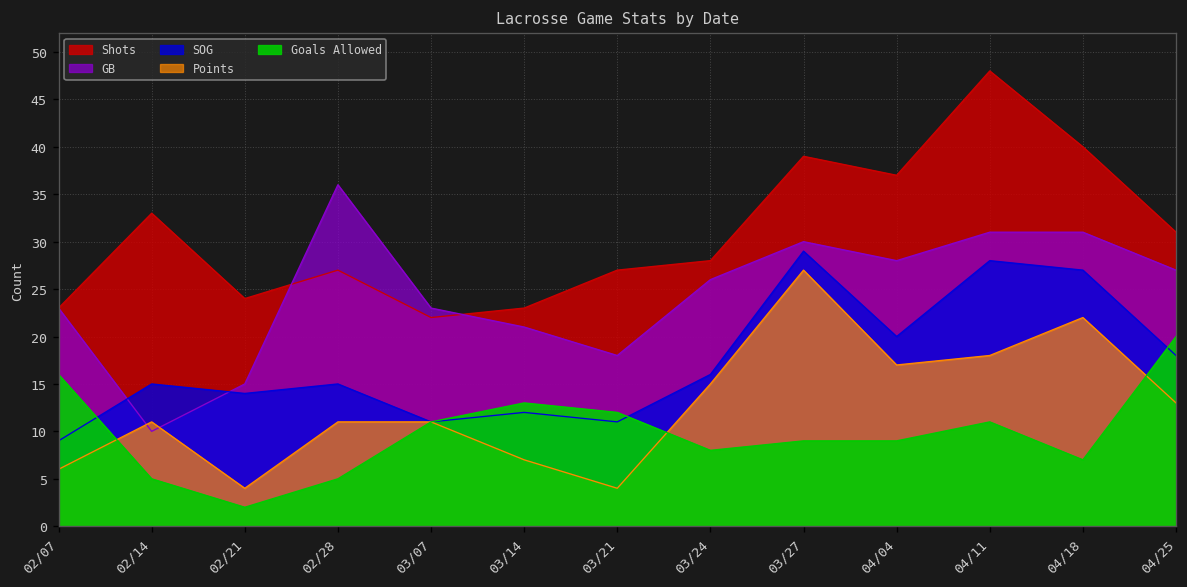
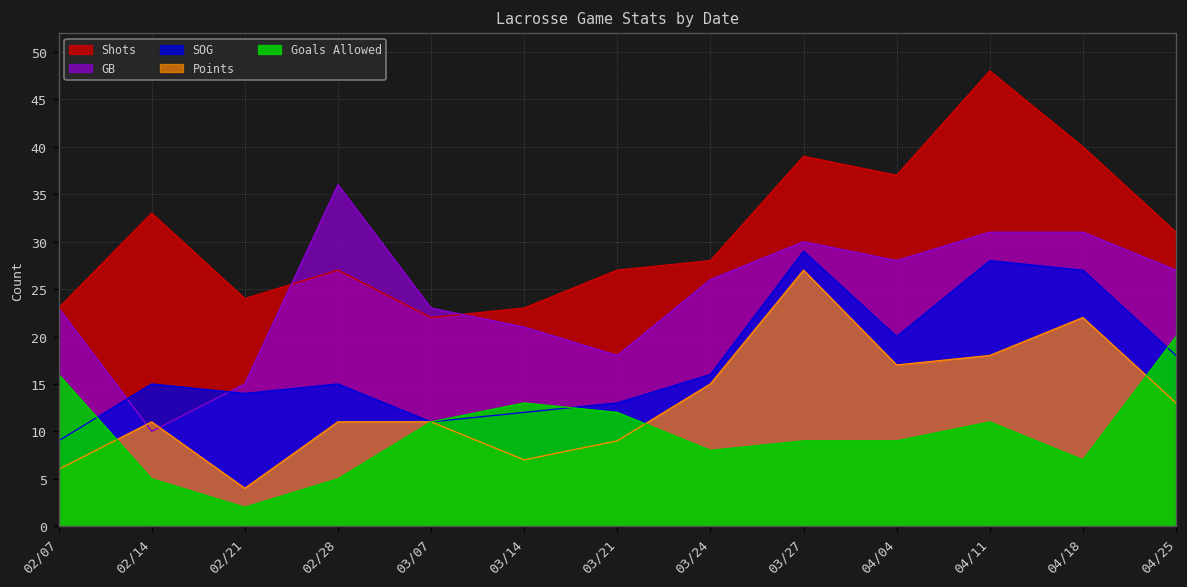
SOG, 03/21: 11 -> 13
Points, 03/21: 4 -> 9
